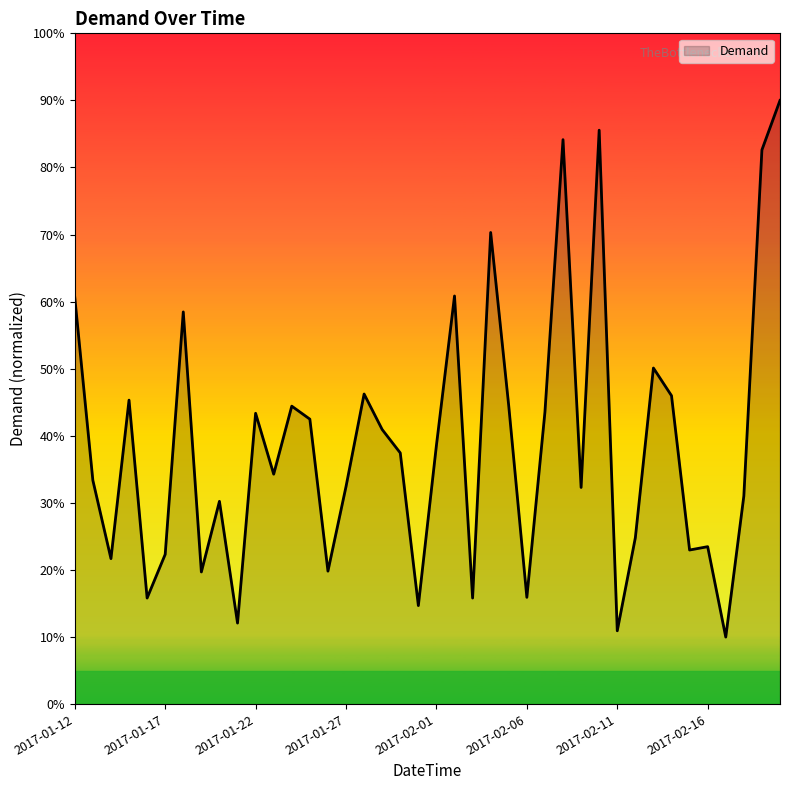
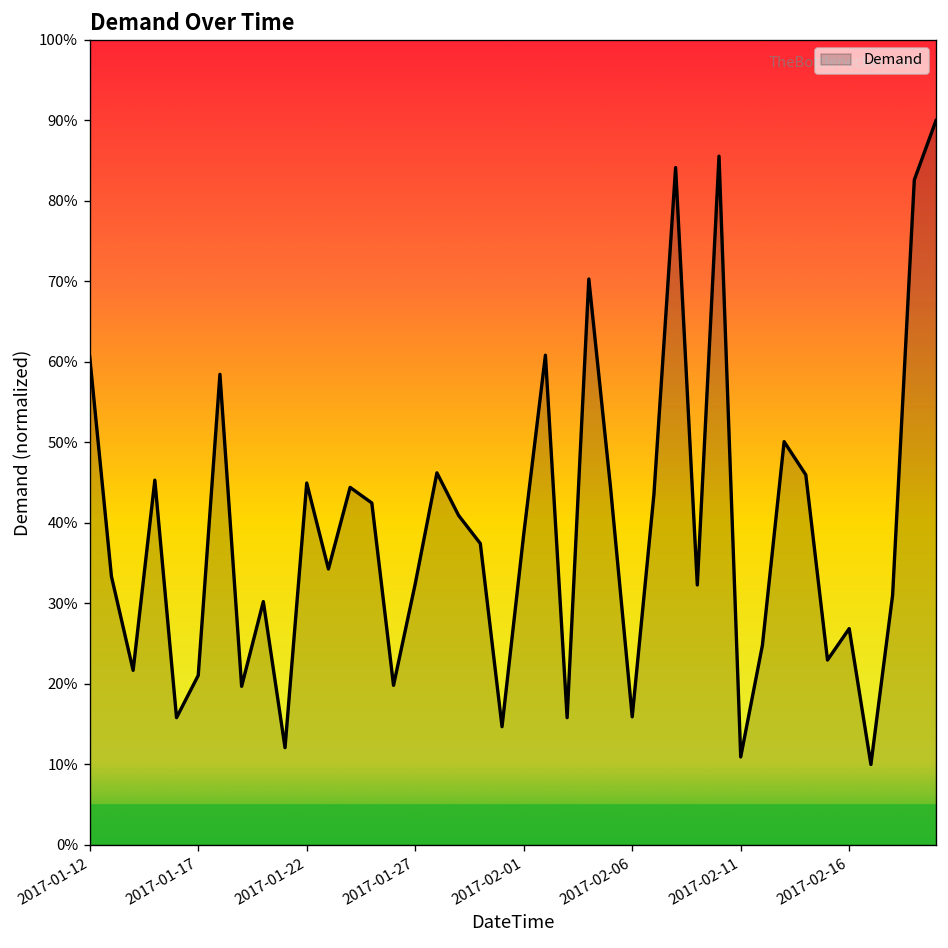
2017-01-17: 22% -> 21%
2017-01-22: 43% -> 45%
2017-02-16: 23% -> 27%
